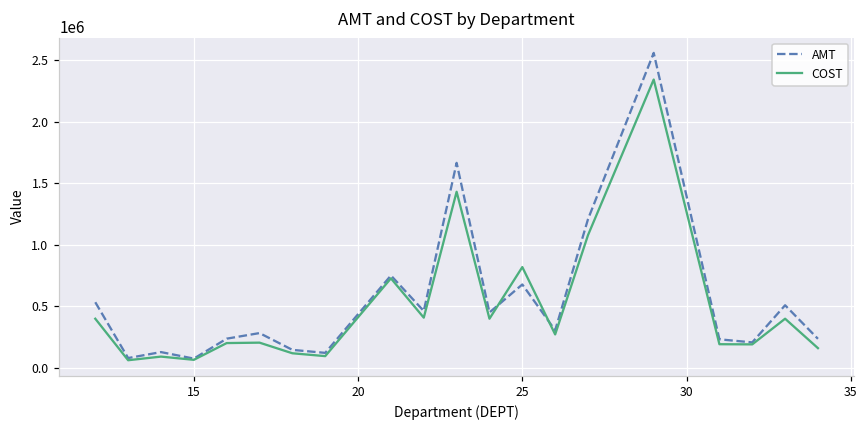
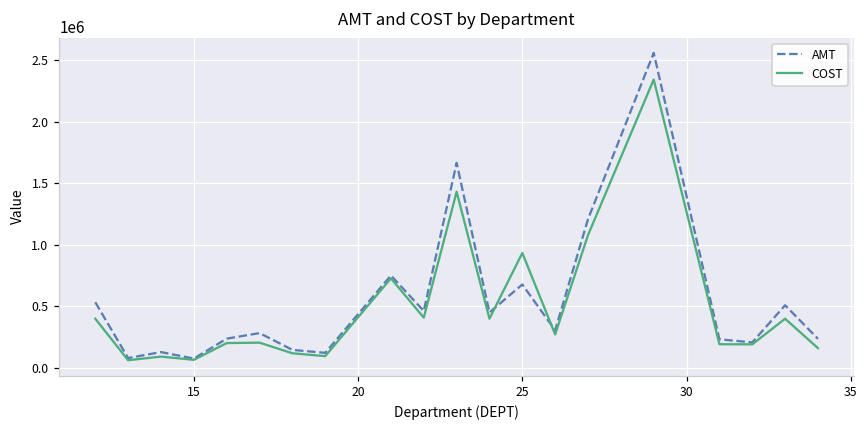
COST, 25: 820000 -> 930000
